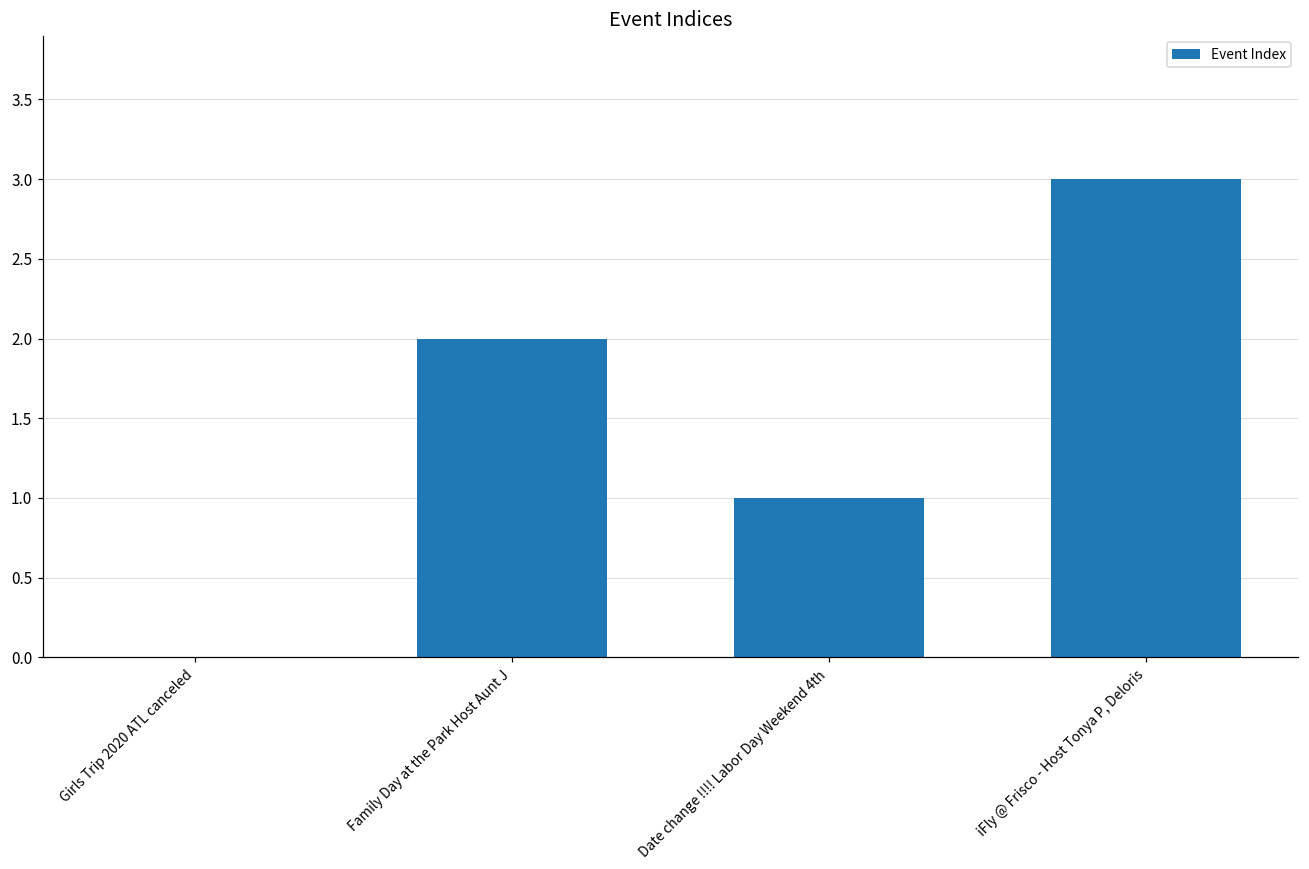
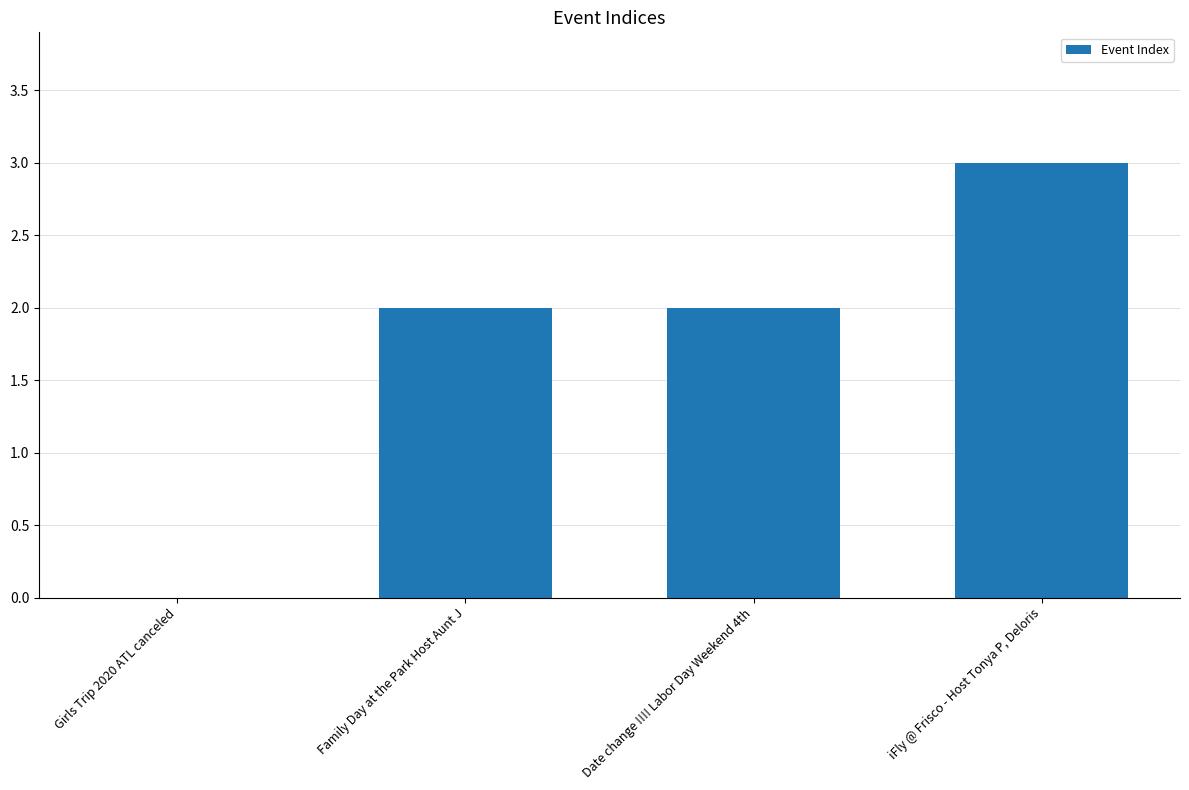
Date change !!!! Labor Day Weekend 4th: 1 -> 2
